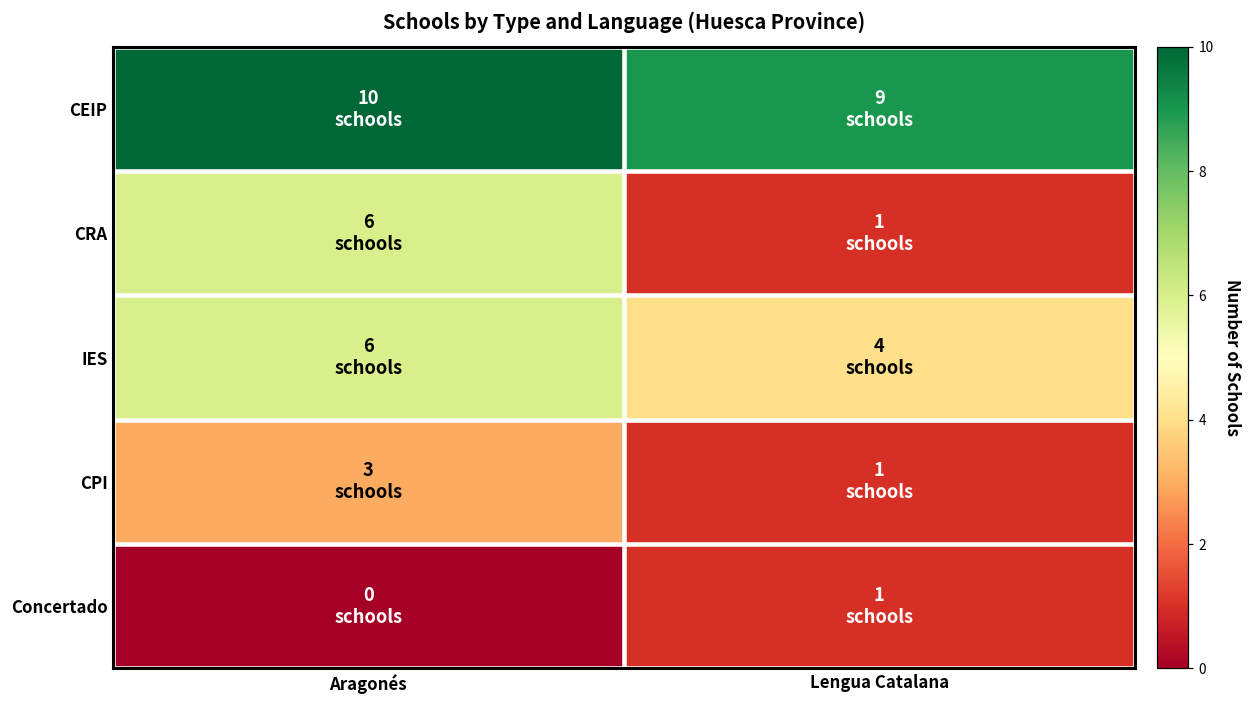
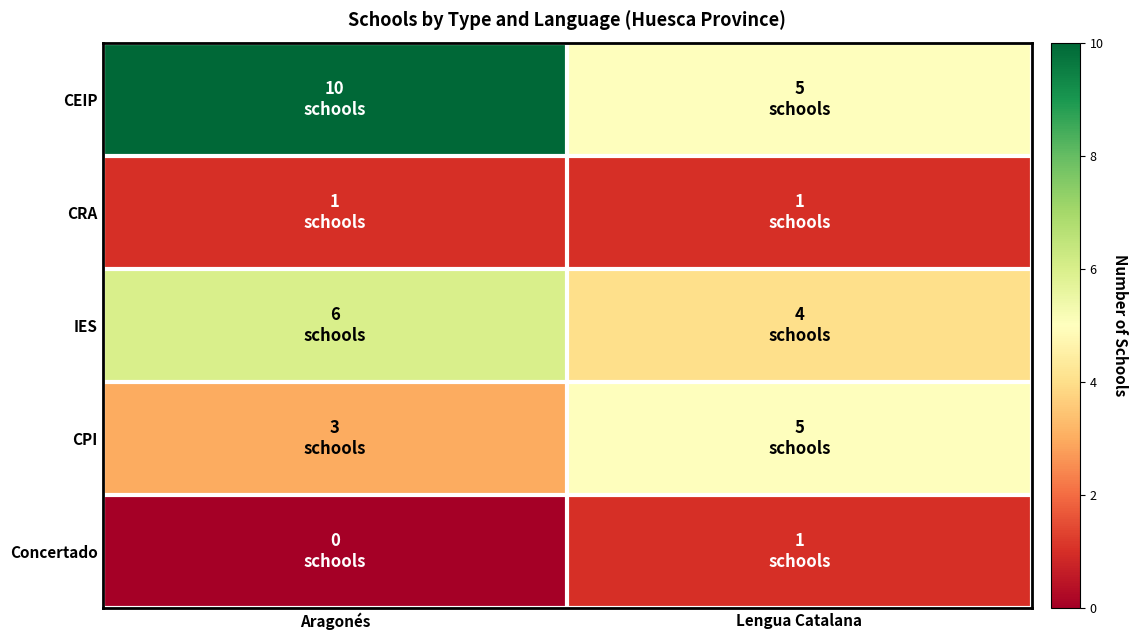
CEIP, Lengua Catalana: 9 -> 5
CRA, Aragonés: 6 -> 1
CPI, Lengua Catalana: 1 -> 5
